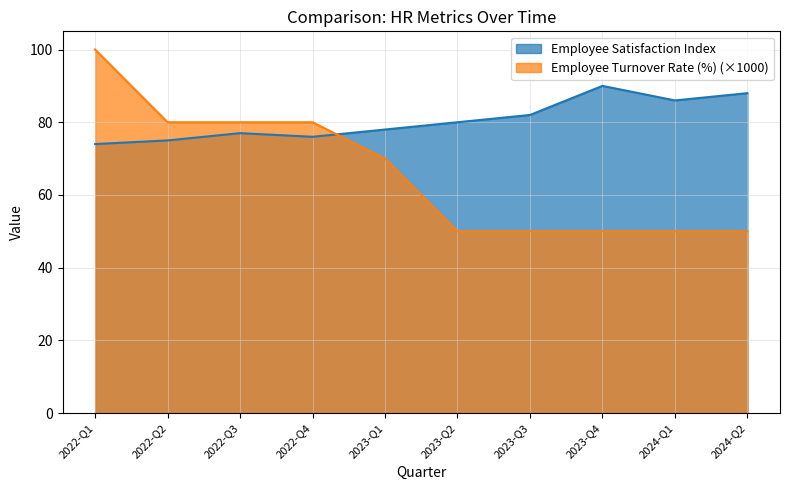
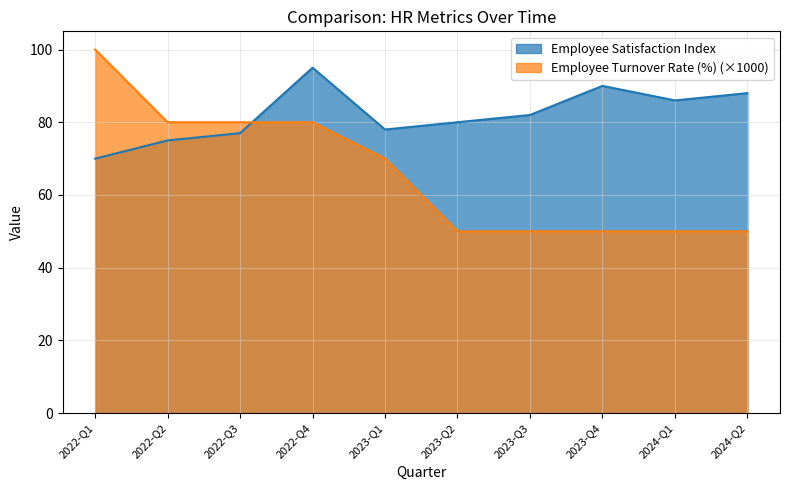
Employee Satisfaction Index, 2022-Q1: 74 -> 70
Employee Satisfaction Index, 2022-Q4: 76 -> 95
